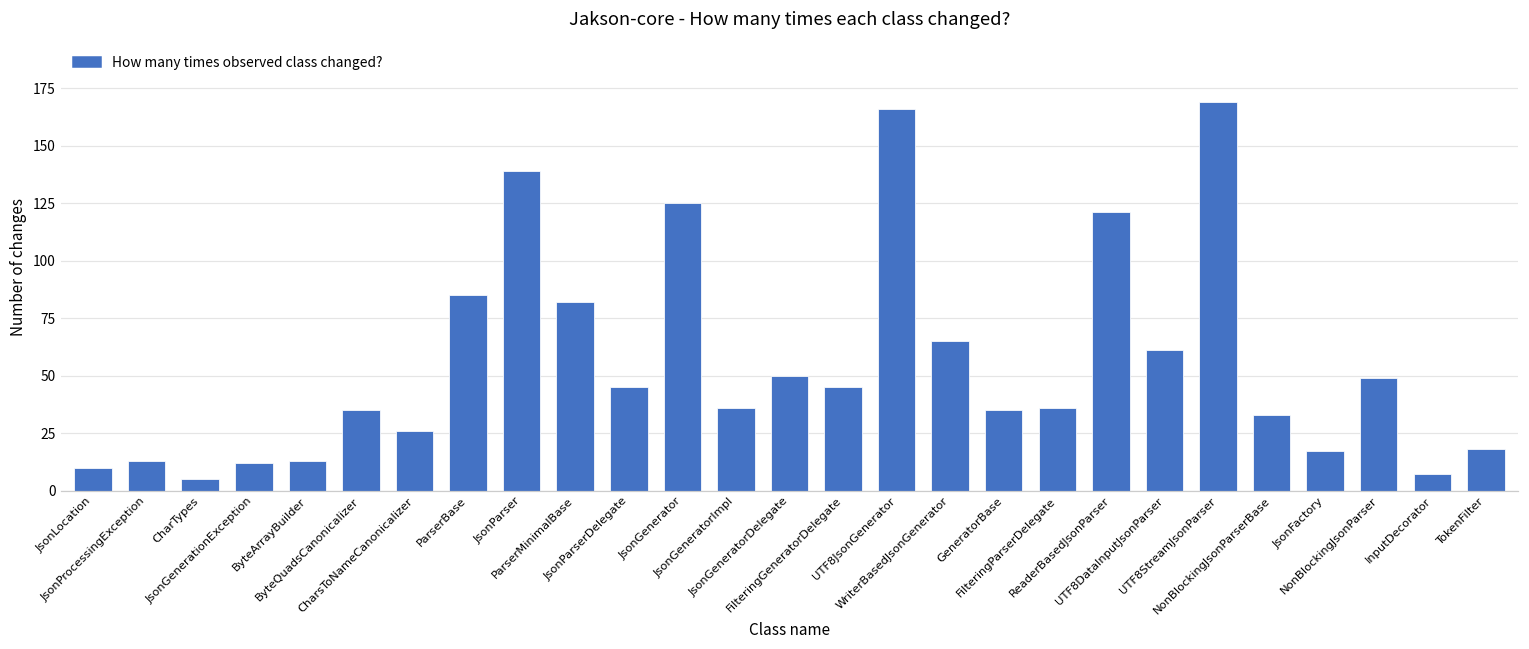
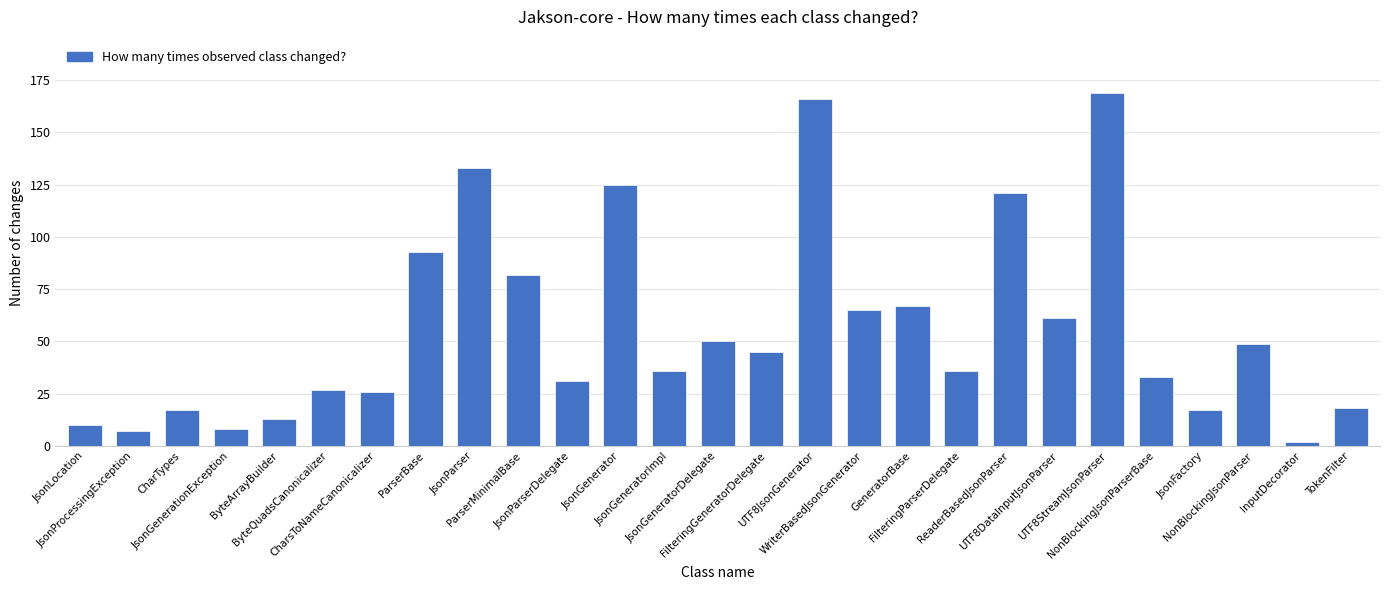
JsonProcessingException: 13 -> 7
CharTypes: 5 -> 17
JsonGenerationException: 12 -> 8
ByteQuadsCanonicalizer: 35 -> 27
ParserBase: 85 -> 93
JsonParser: 139 -> 133
JsonParserDelegate: 45 -> 31
GeneratorBase: 35 -> 67
InputDecorator: 7 -> 2
